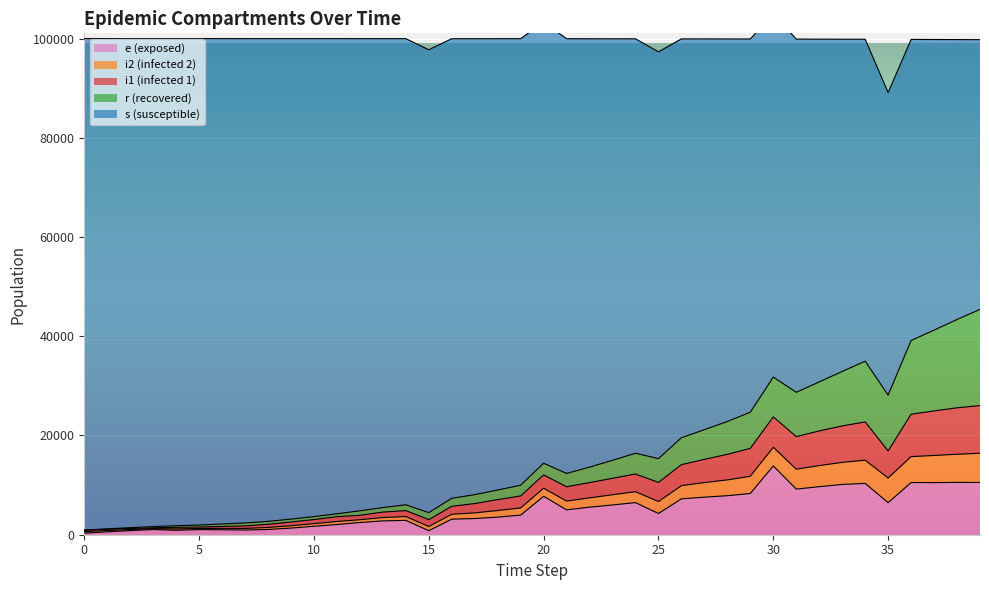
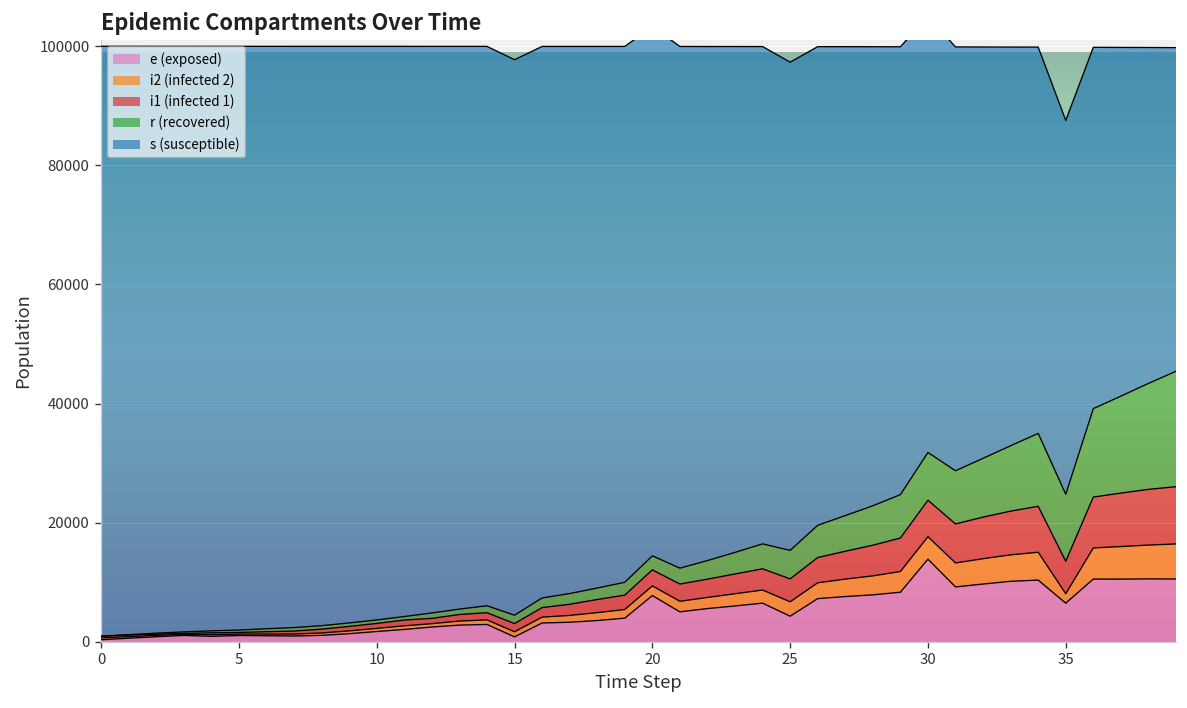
i2 (infected 2), 35: 5000 -> 2000
s (susceptible), 35: 61000 -> 63000
